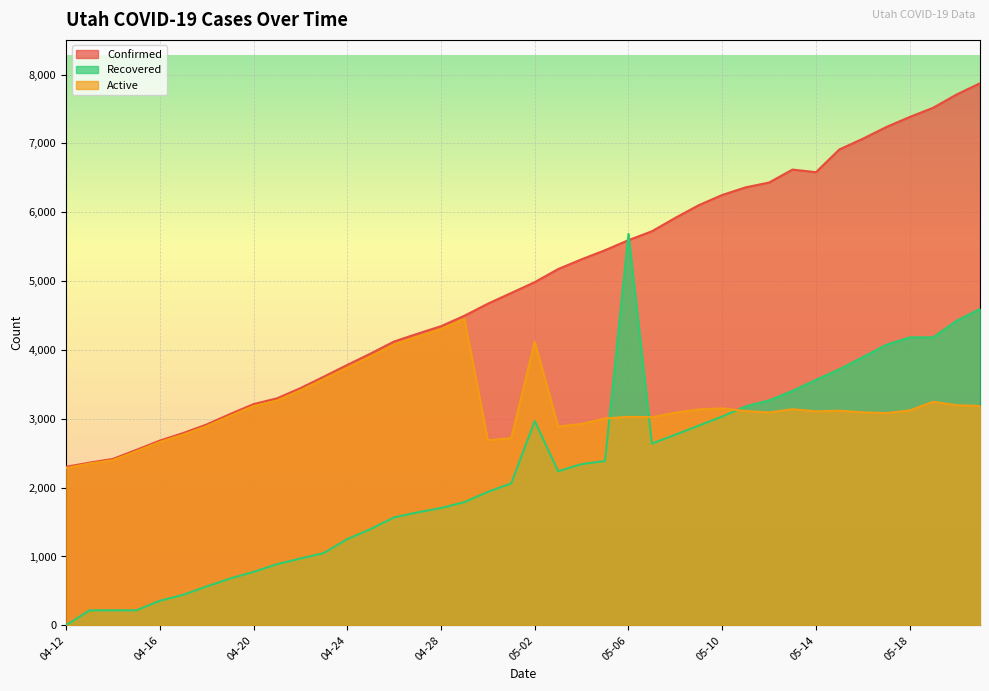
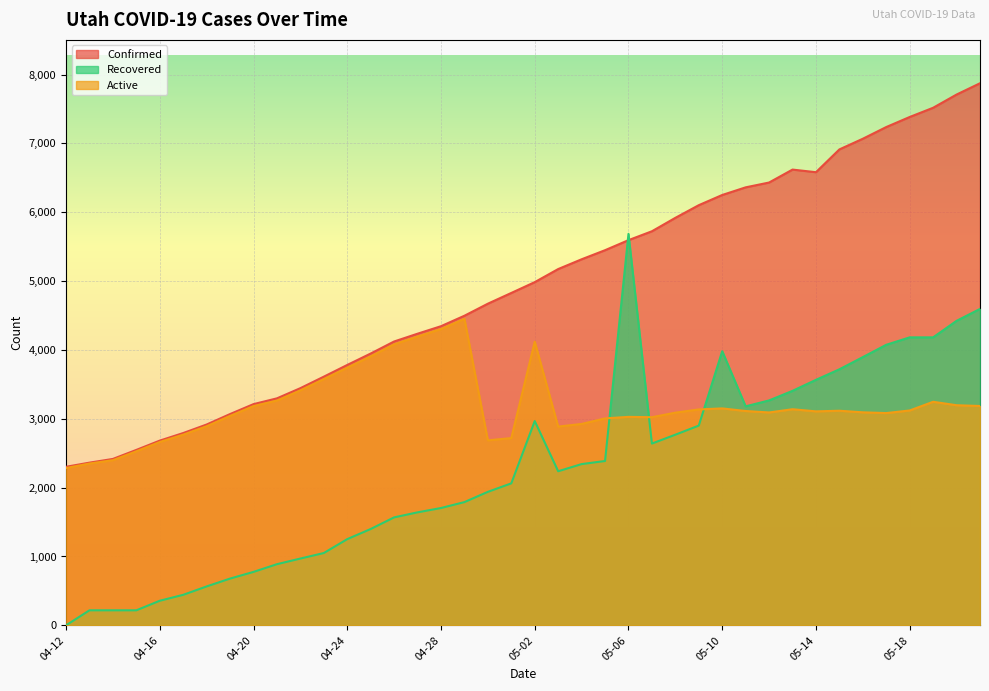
Recovered, 05-10: 3,000 -> 4,000
